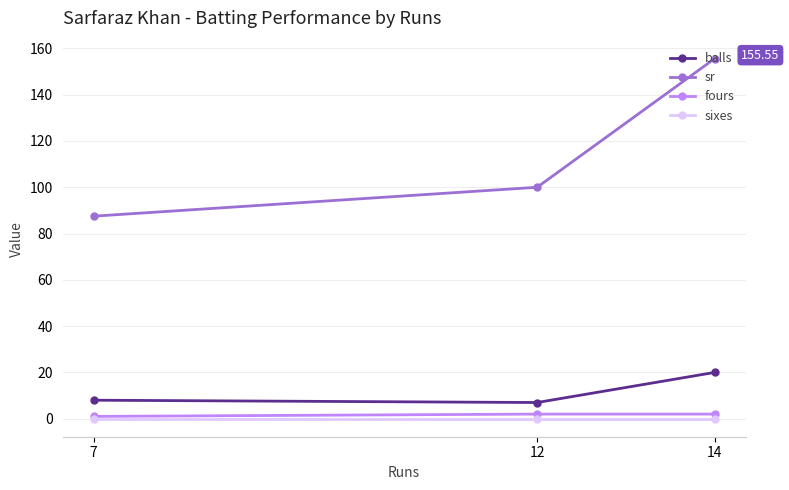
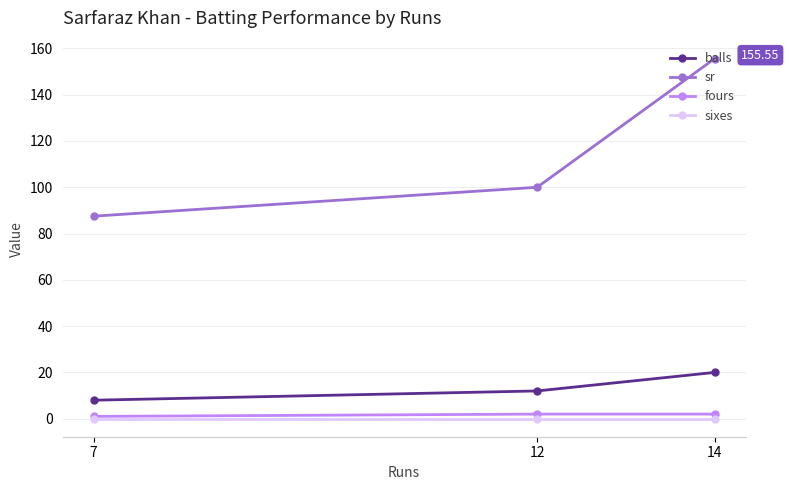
balls, 12: 7 -> 12
